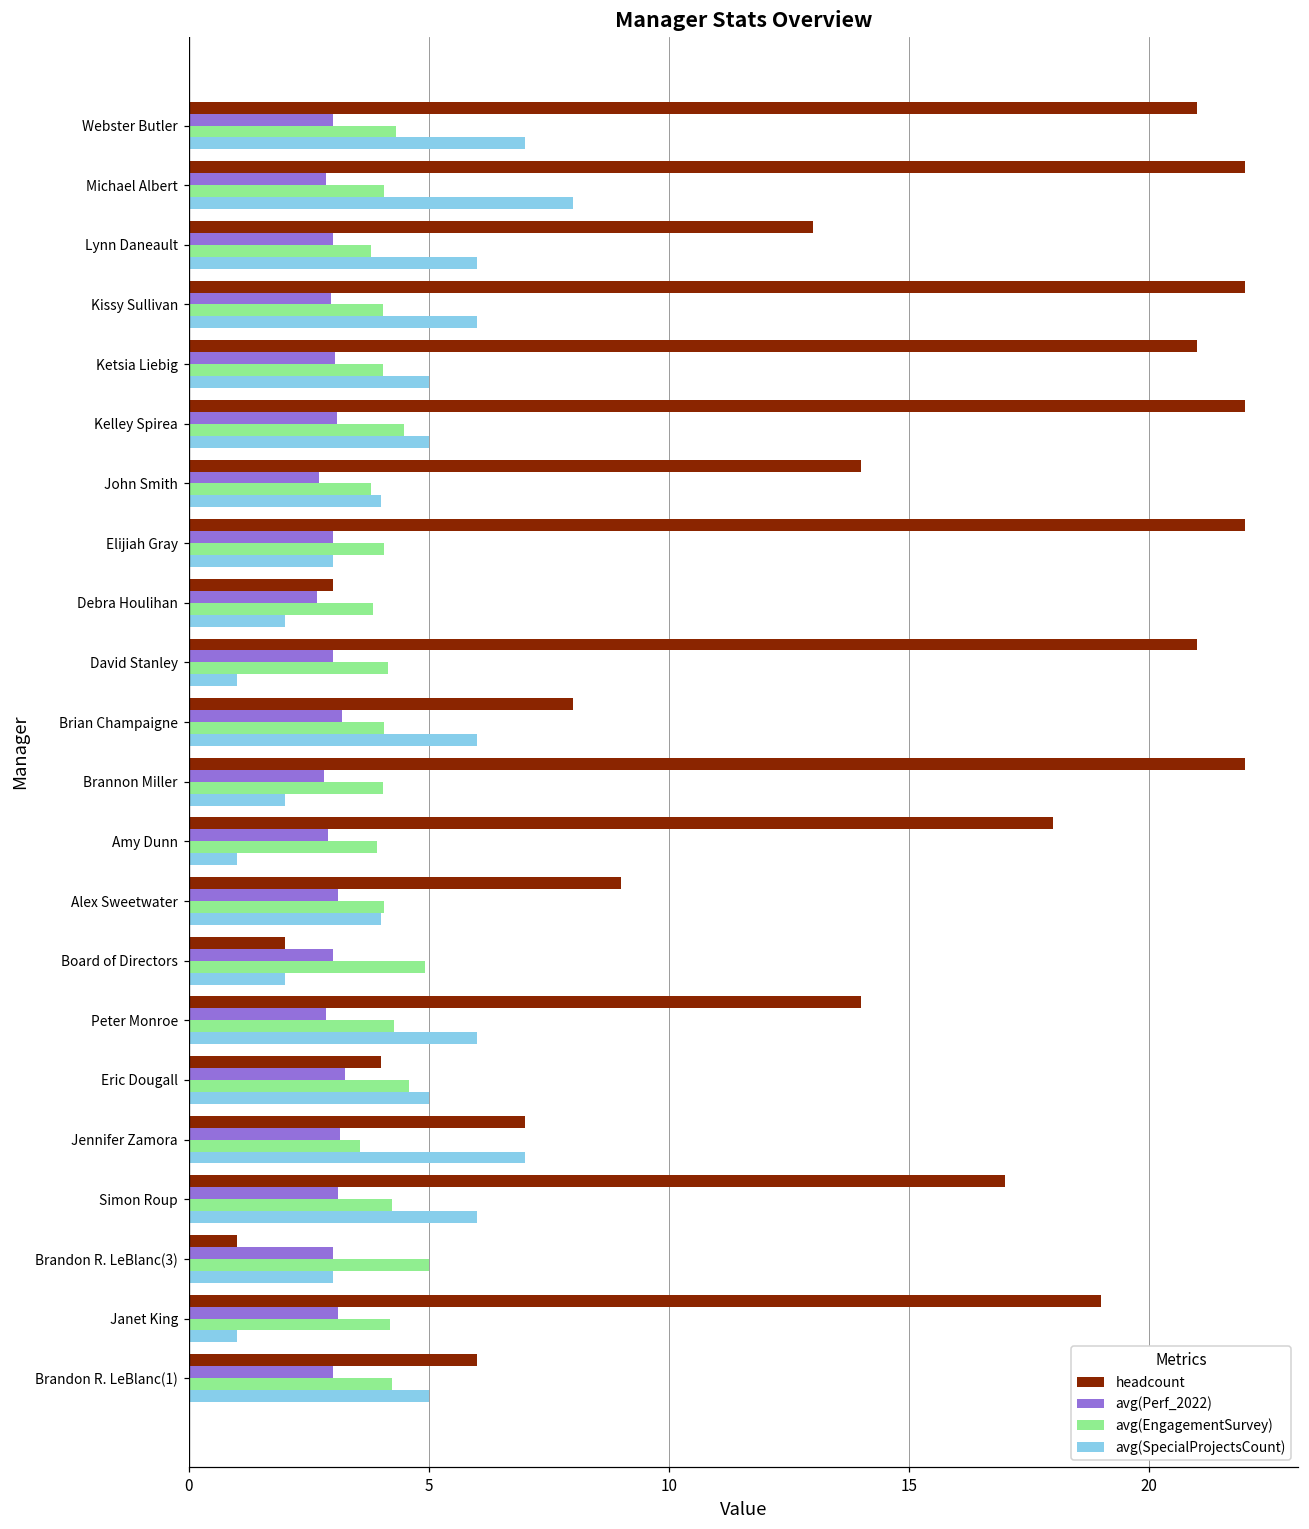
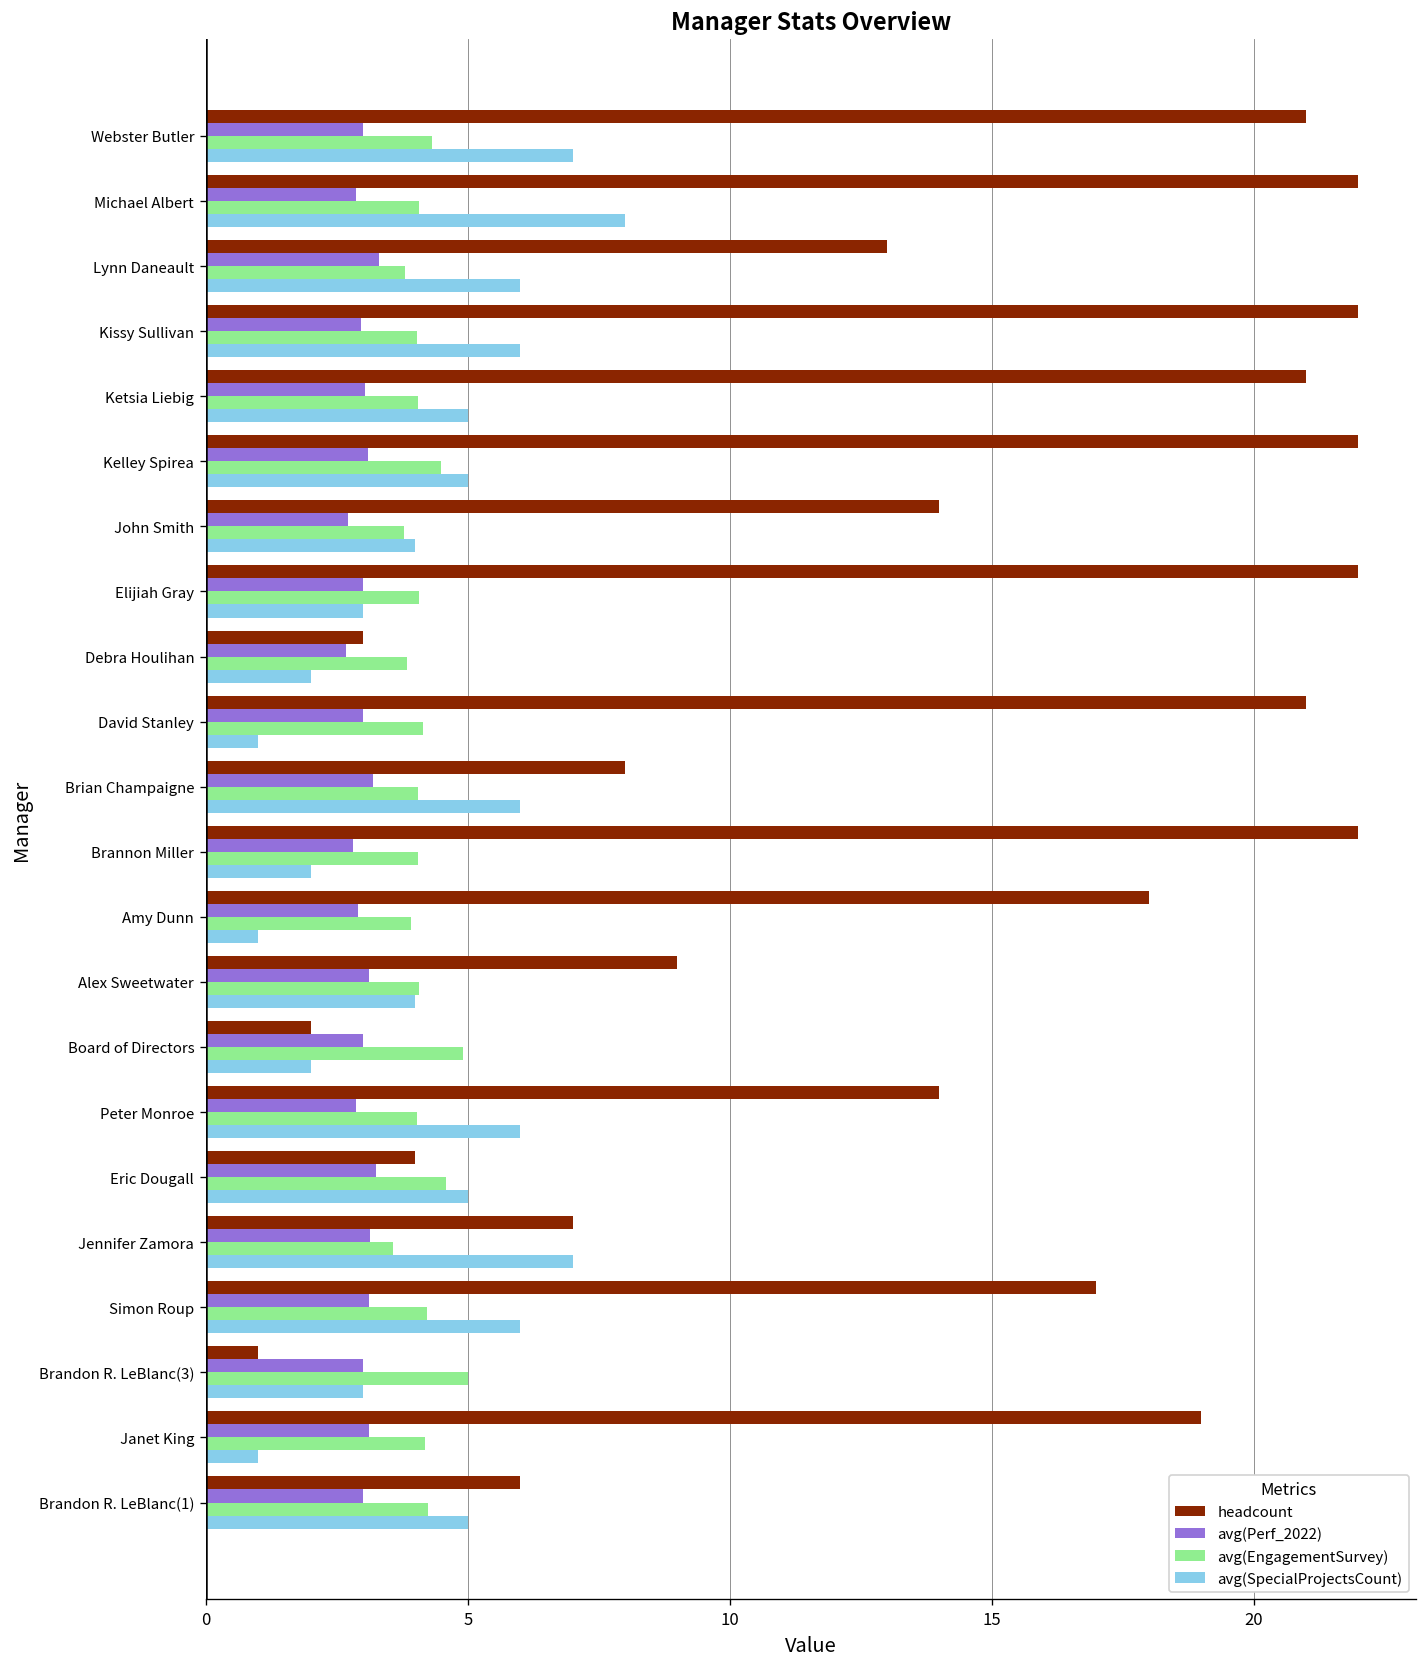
avg(Perf_2022), Lynn Daneault: 3.0 -> 3.3
avg(EngagementSurvey), Peter Monroe: 4.3 -> 4.0
